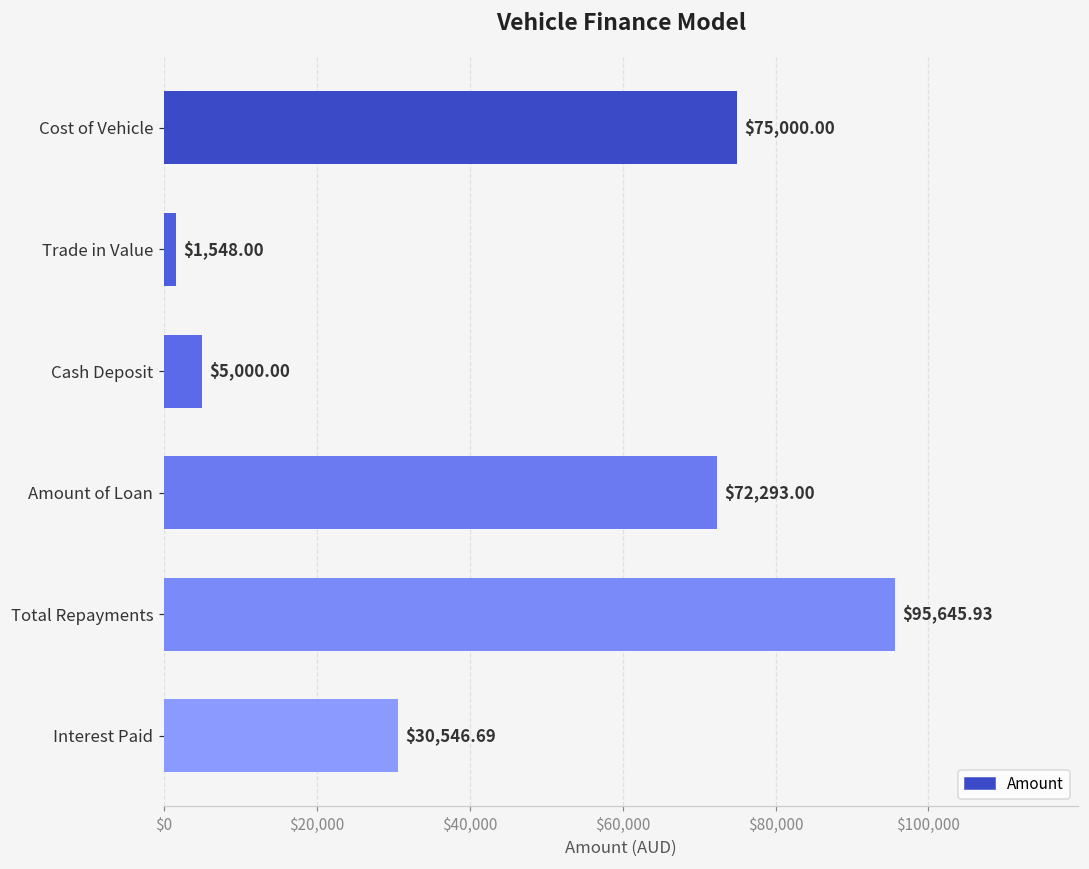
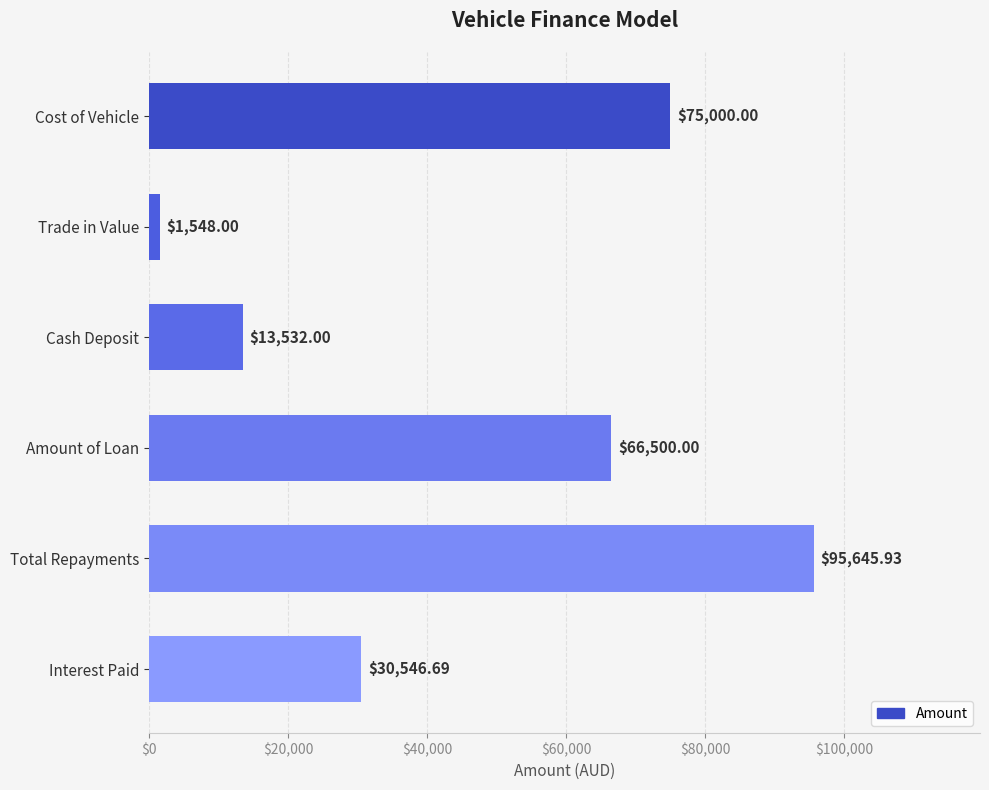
Cash Deposit: $5,000.00 -> $13,532.00
Amount of Loan: $72,293.00 -> $66,500.00
